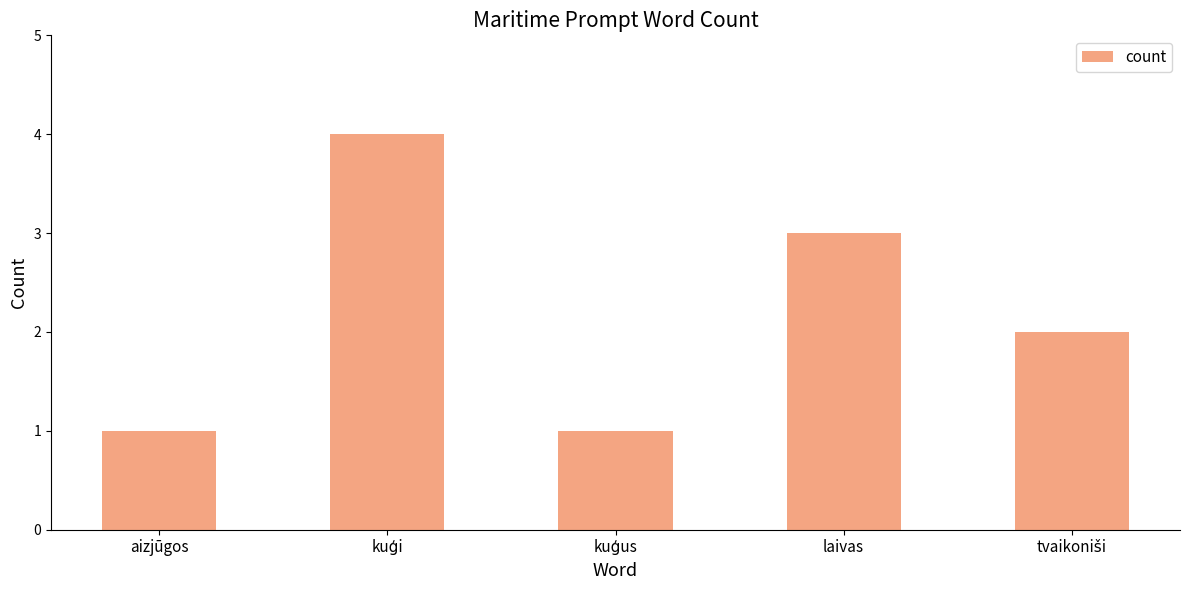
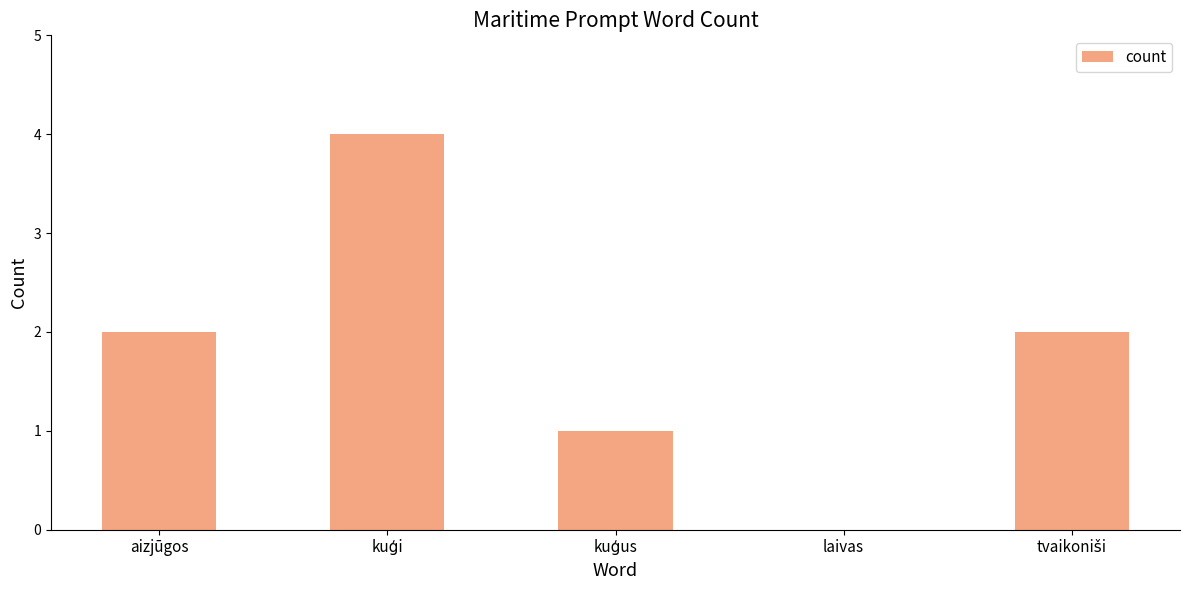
aizjūgos: 1 -> 2
laivas: 3 -> 0
